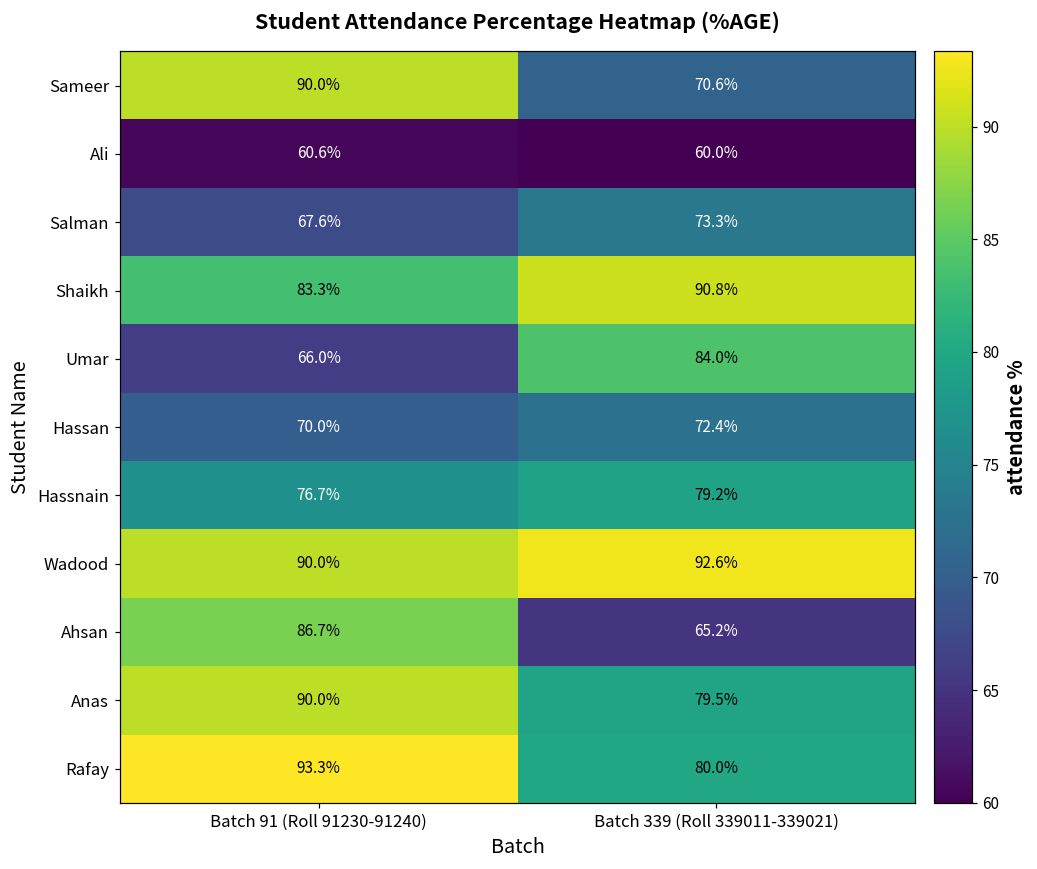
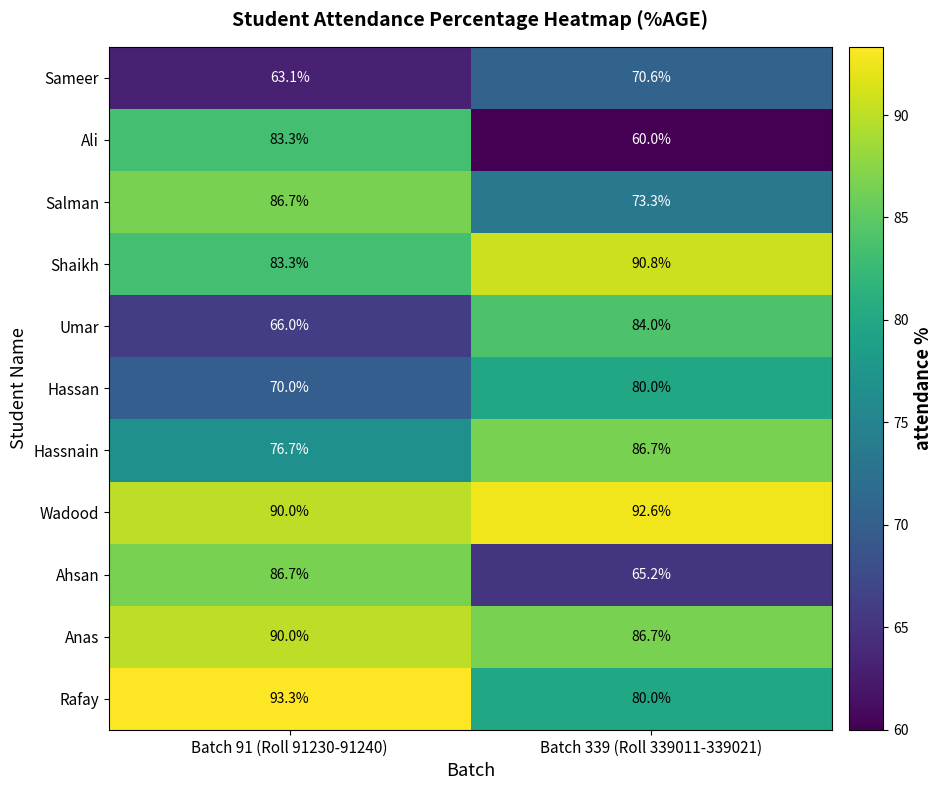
Sameer, Batch 91 (Roll 91230-91240): 90.0% -> 63.1%
Ali, Batch 91 (Roll 91230-91240): 60.6% -> 83.3%
Salman, Batch 91 (Roll 91230-91240): 67.6% -> 86.7%
Hassan, Batch 339 (Roll 339011-339021): 72.4% -> 80.0%
Hassnain, Batch 339 (Roll 339011-339021): 79.2% -> 86.7%
Anas, Batch 339 (Roll 339011-339021): 79.5% -> 86.7%
